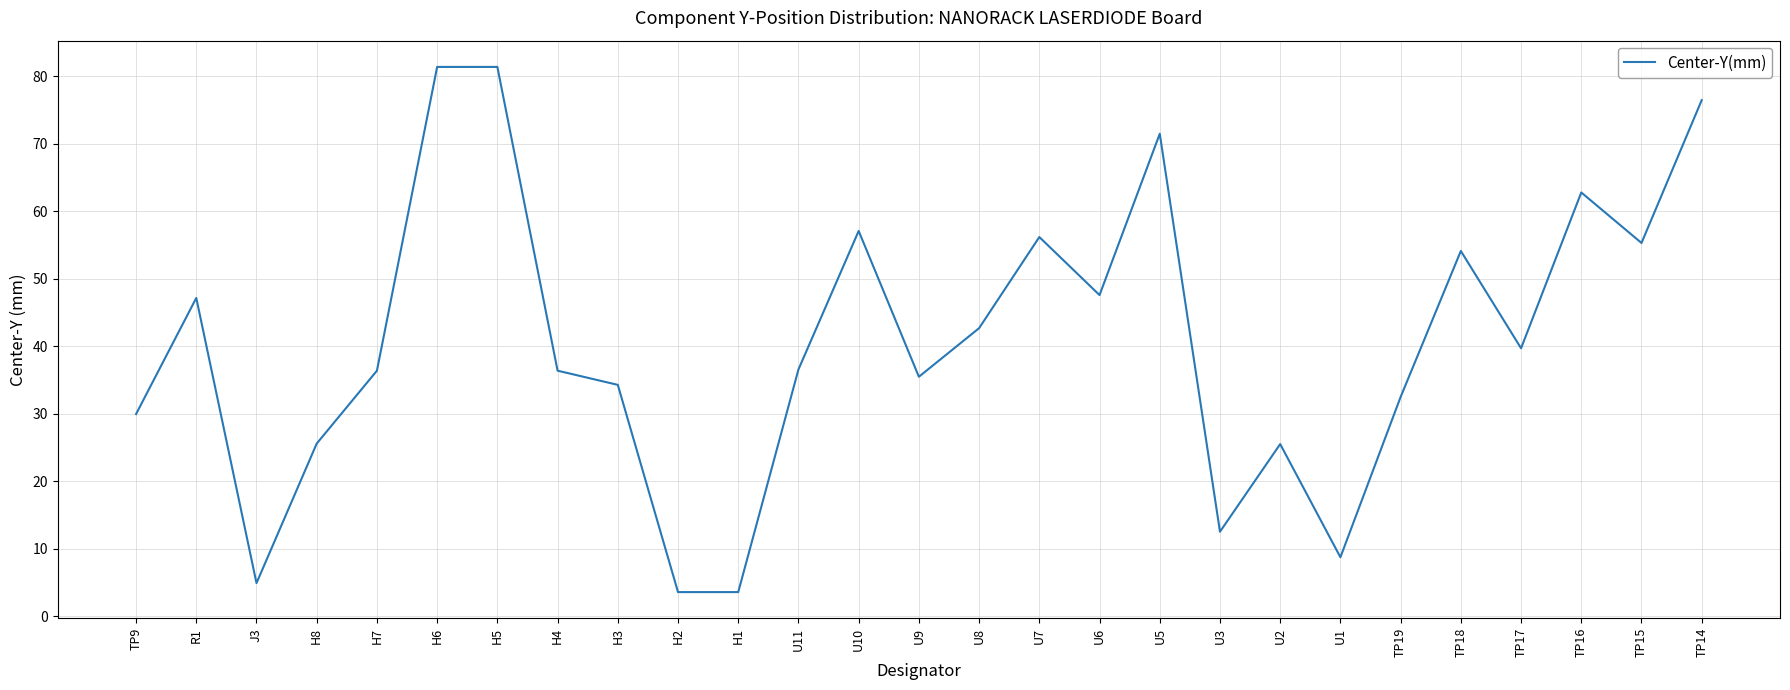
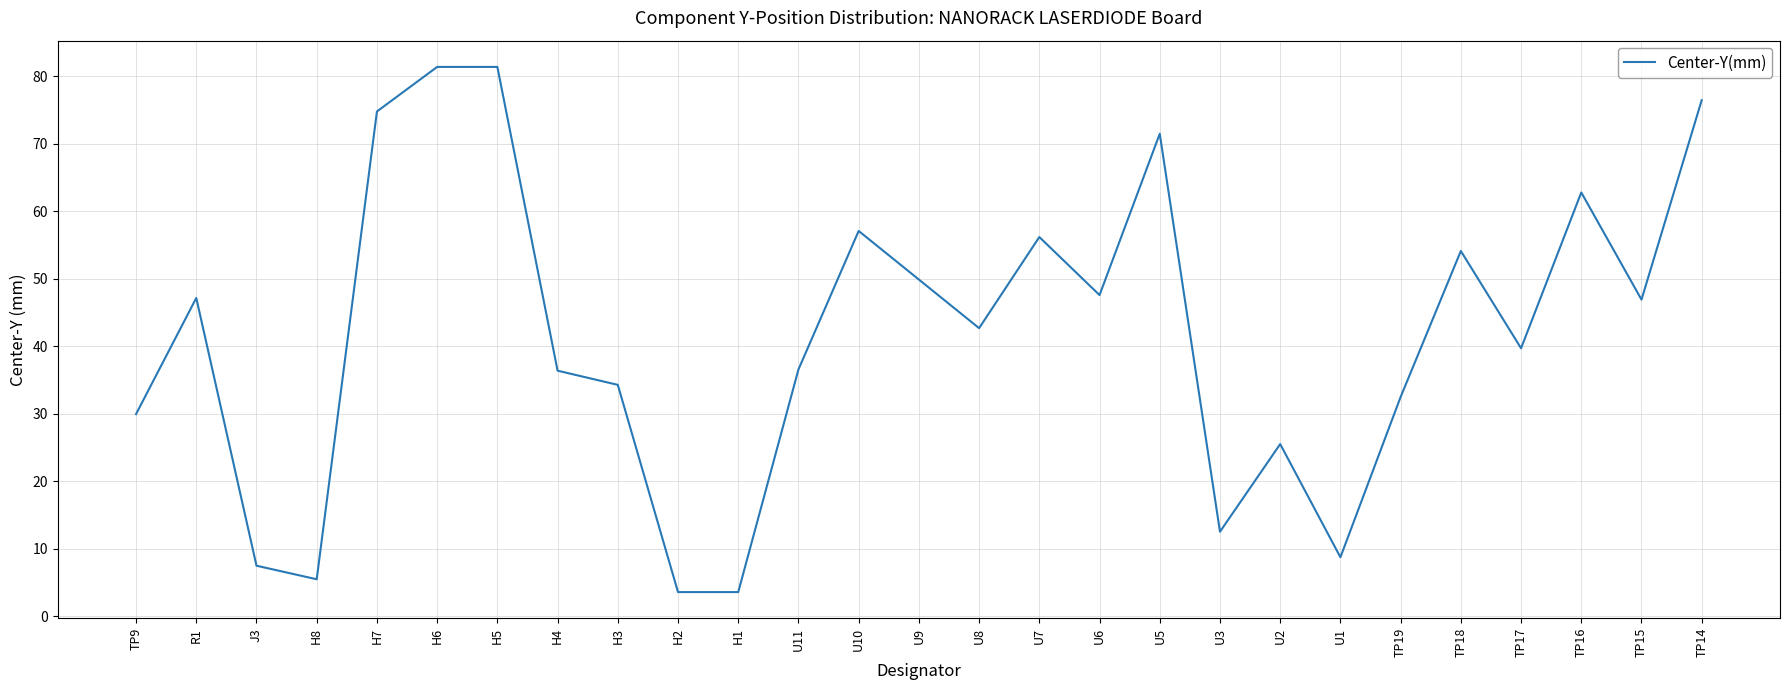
J3: 5 -> 8
H8: 26 -> 6
H7: 36 -> 75
U9: 36 -> 50
TP15: 55 -> 47
